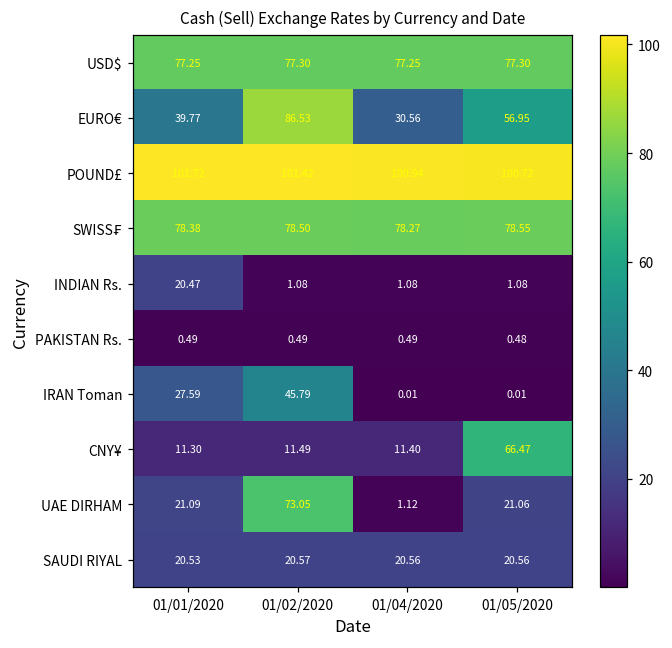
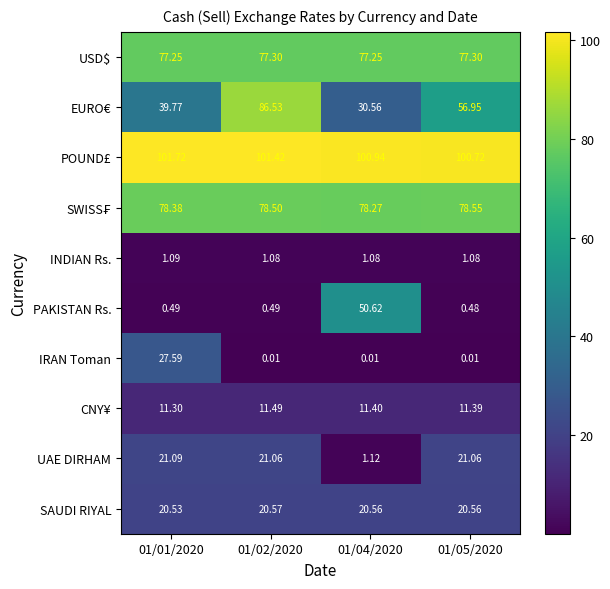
INDIAN Rs., 01/01/2020: 20.47 -> 1.09
PAKISTAN Rs., 01/04/2020: 0.49 -> 50.62
IRAN Toman, 01/02/2020: 45.79 -> 0.01
CNY¥, 01/05/2020: 66.47 -> 11.39
UAE DIRHAM, 01/02/2020: 73.05 -> 21.06
